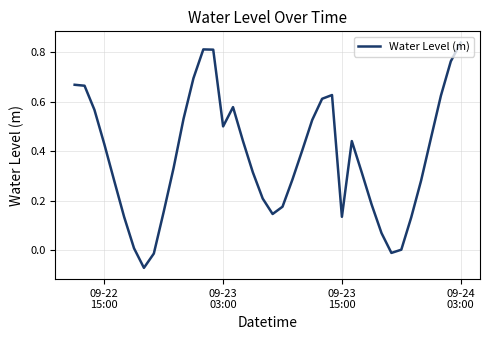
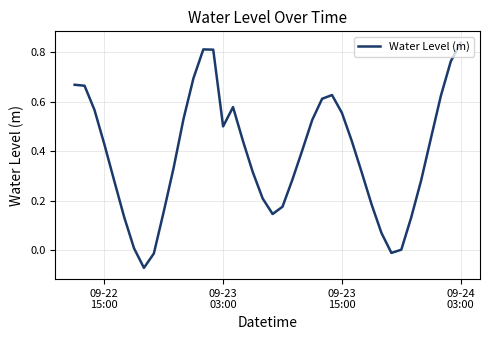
09-23 15:00: 0.13 -> 0.55
